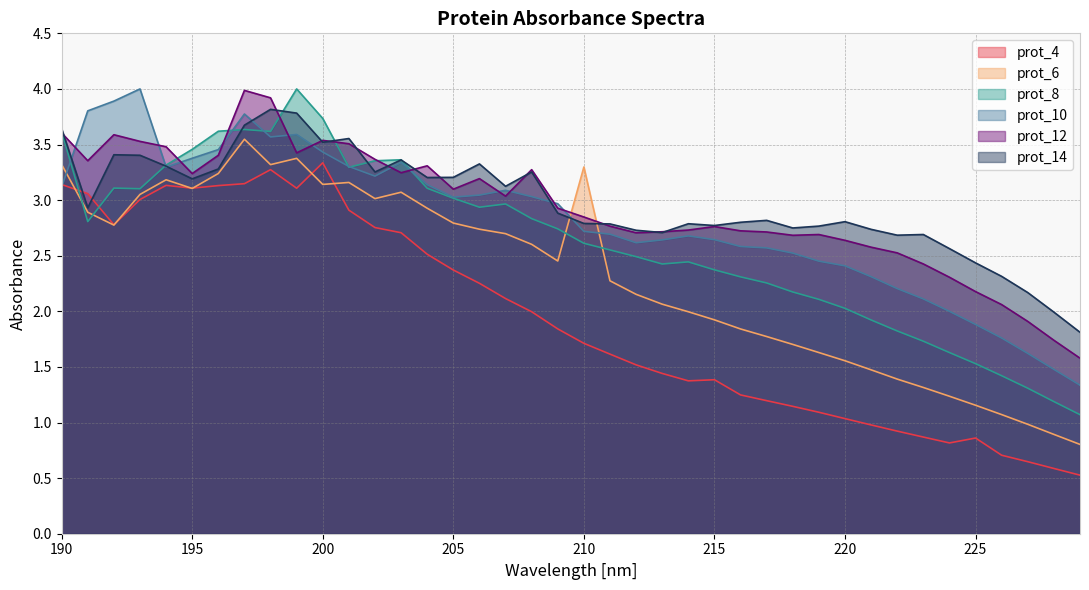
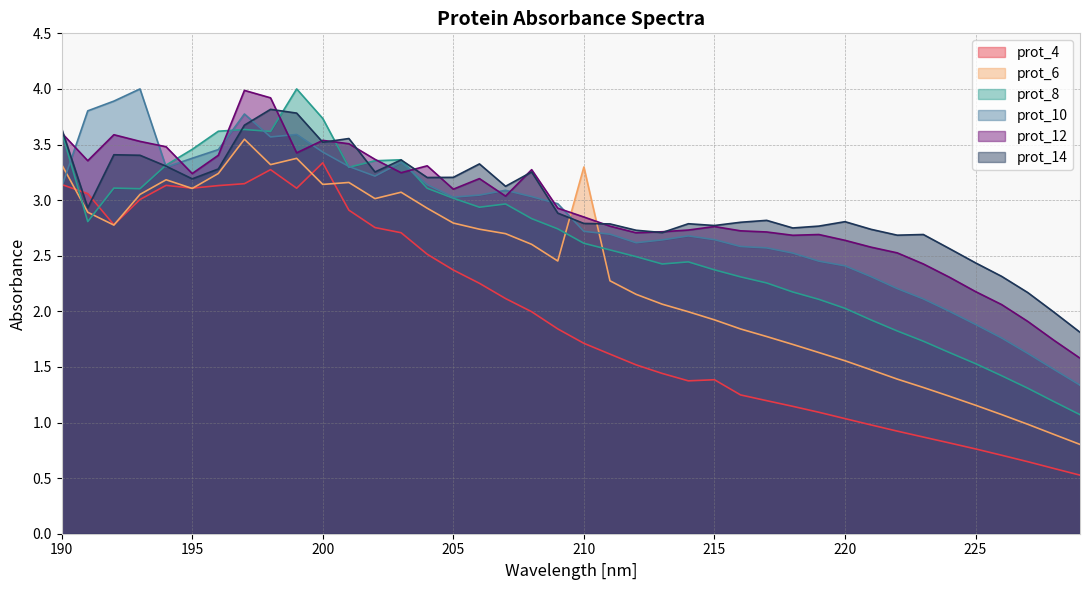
prot_4, 225: 0.86 -> 0.76
